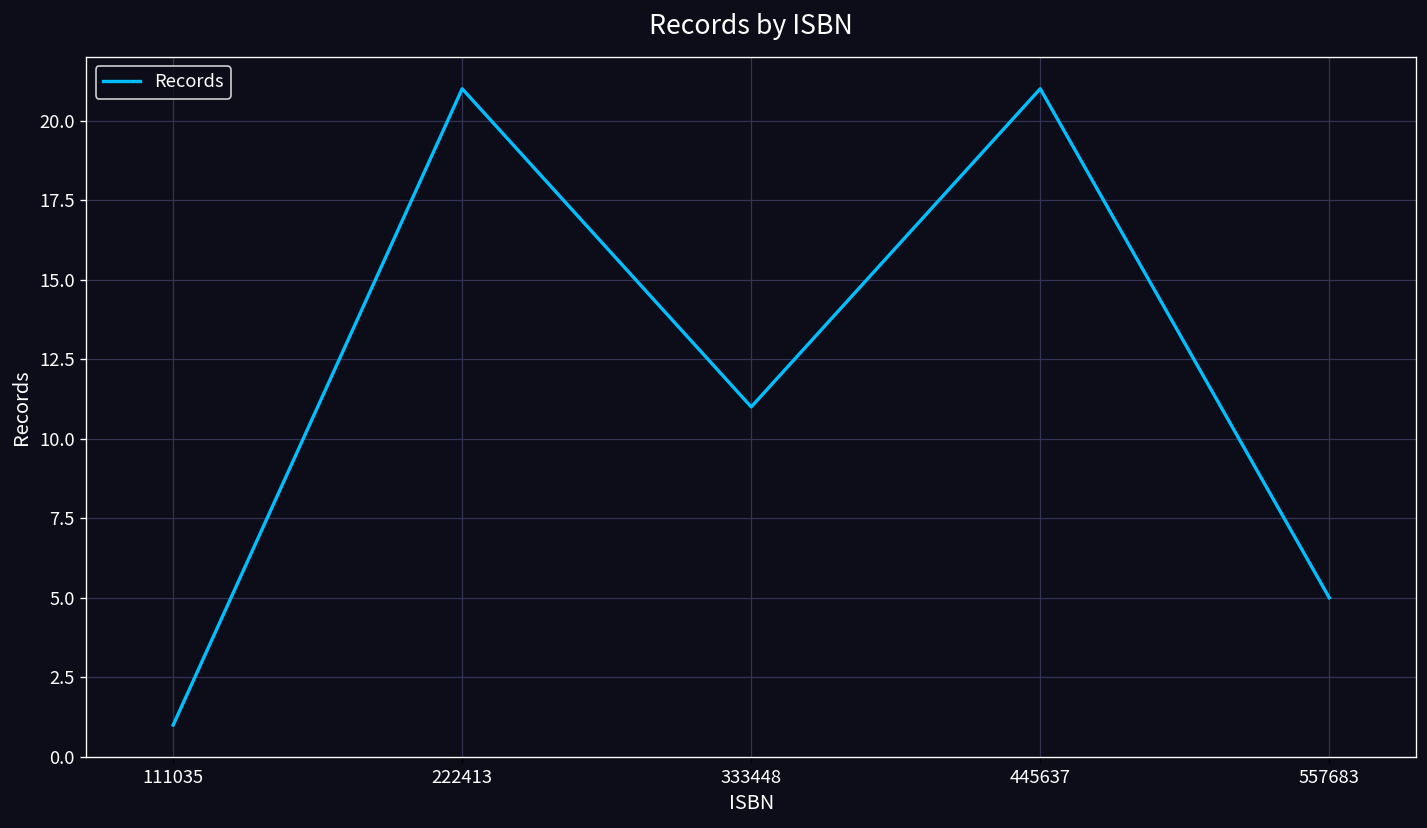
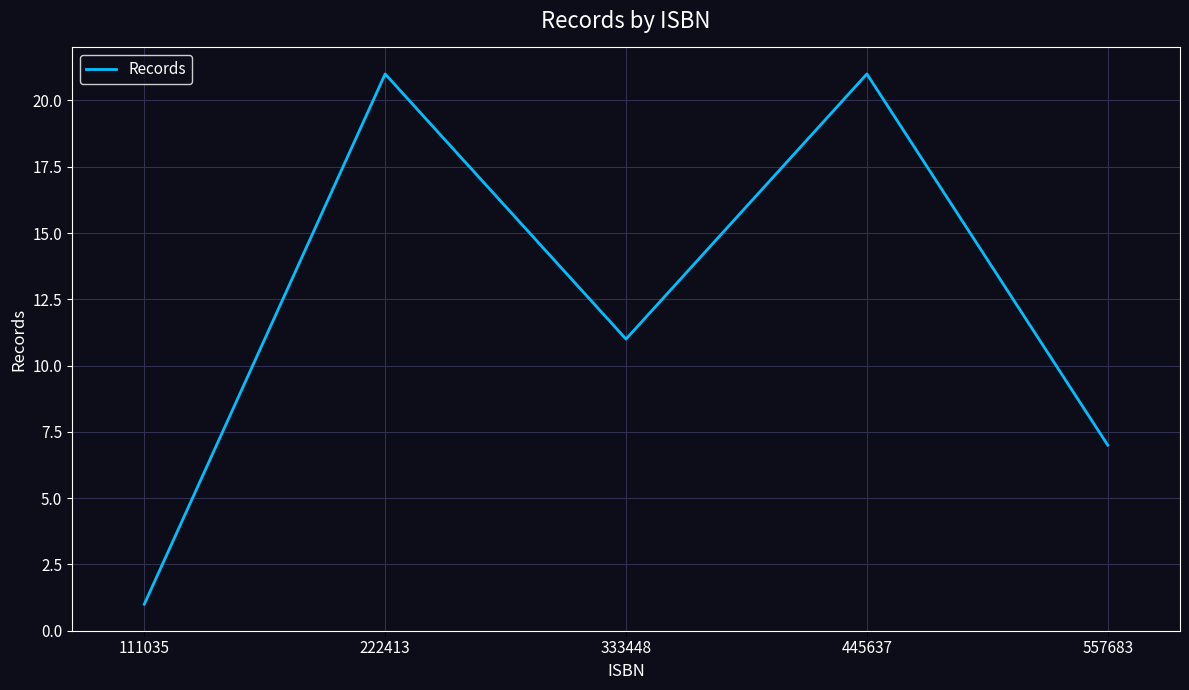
557683: 5 -> 7
